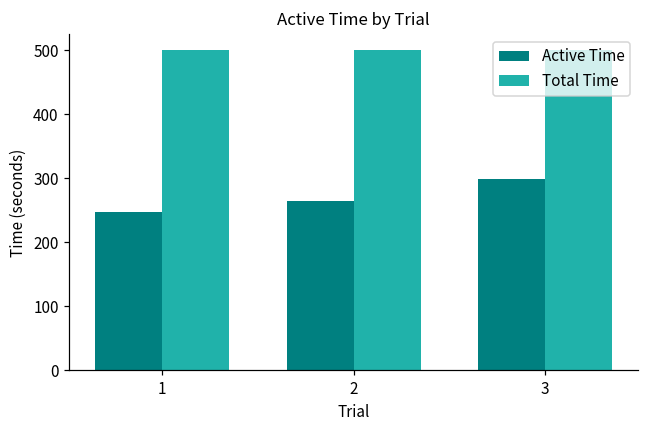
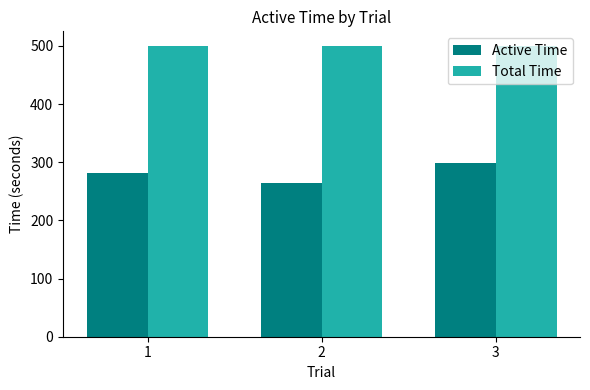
Active Time, 1: 250 -> 280
